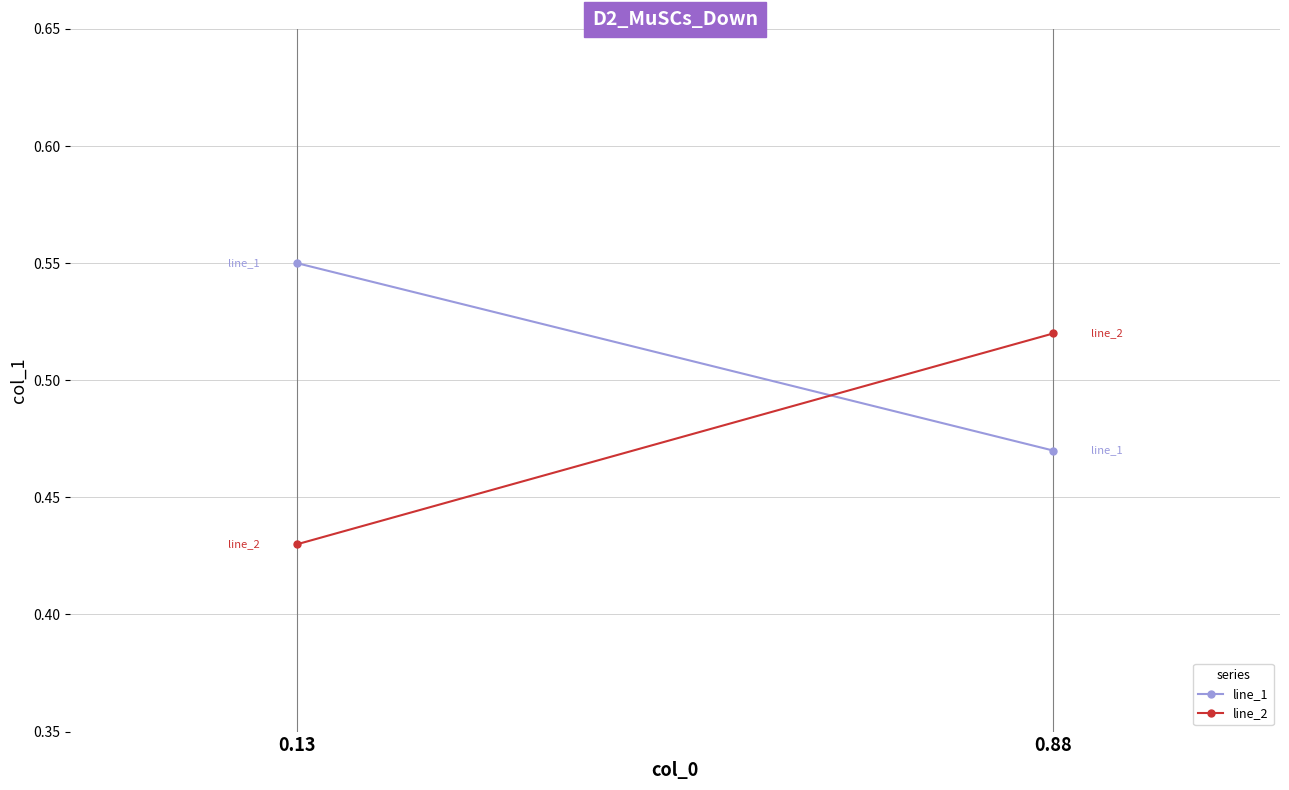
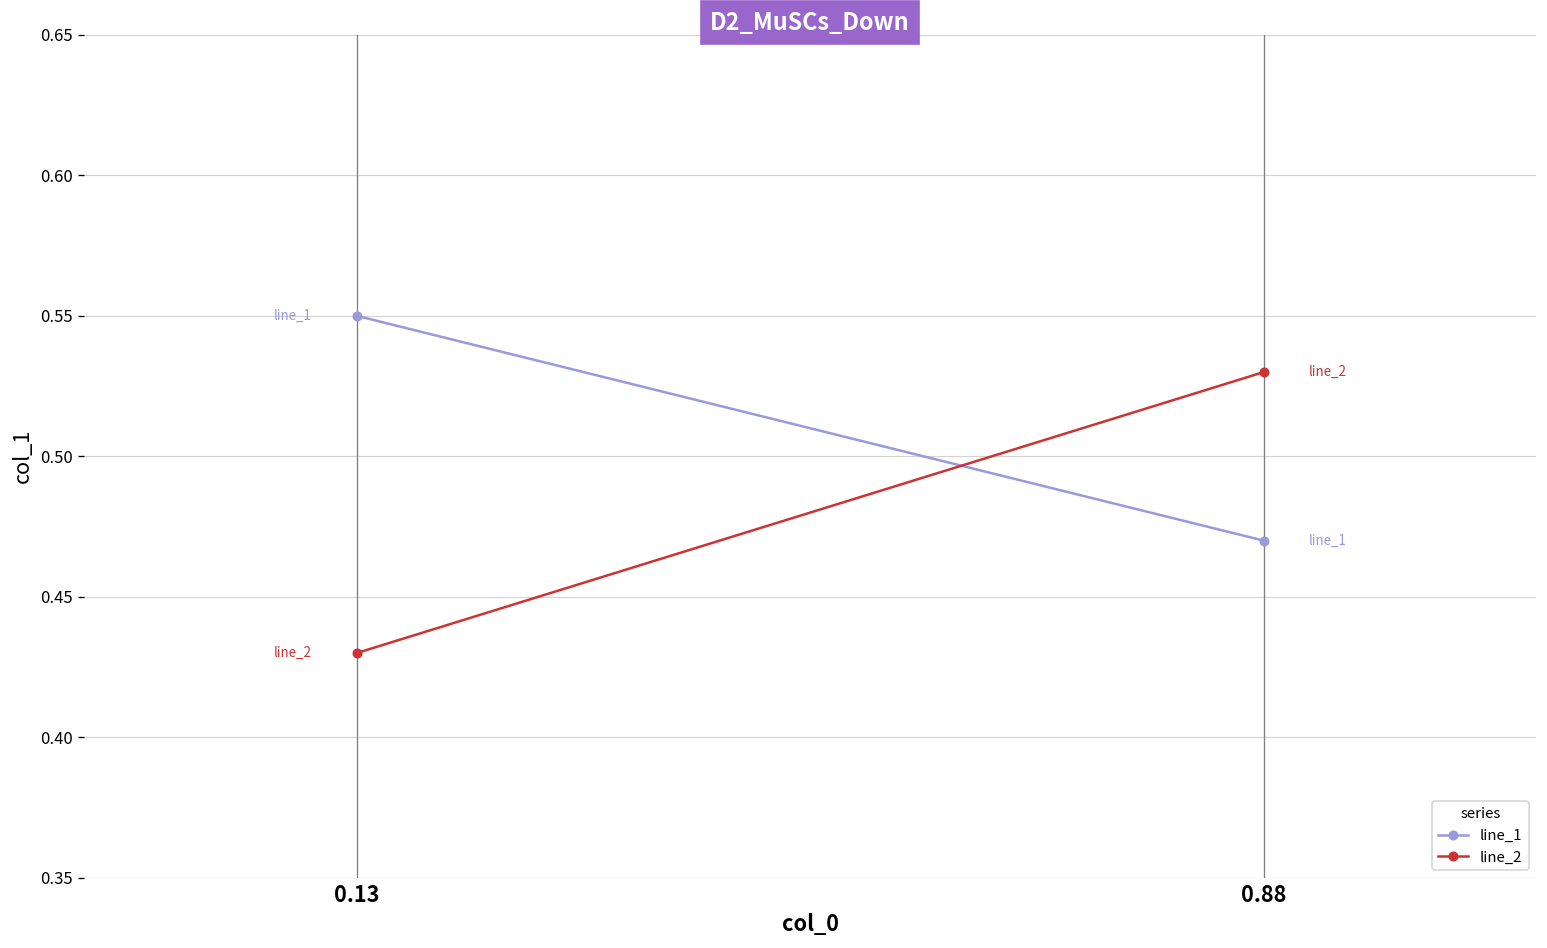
line_2, 0.88: 0.52 -> 0.53
